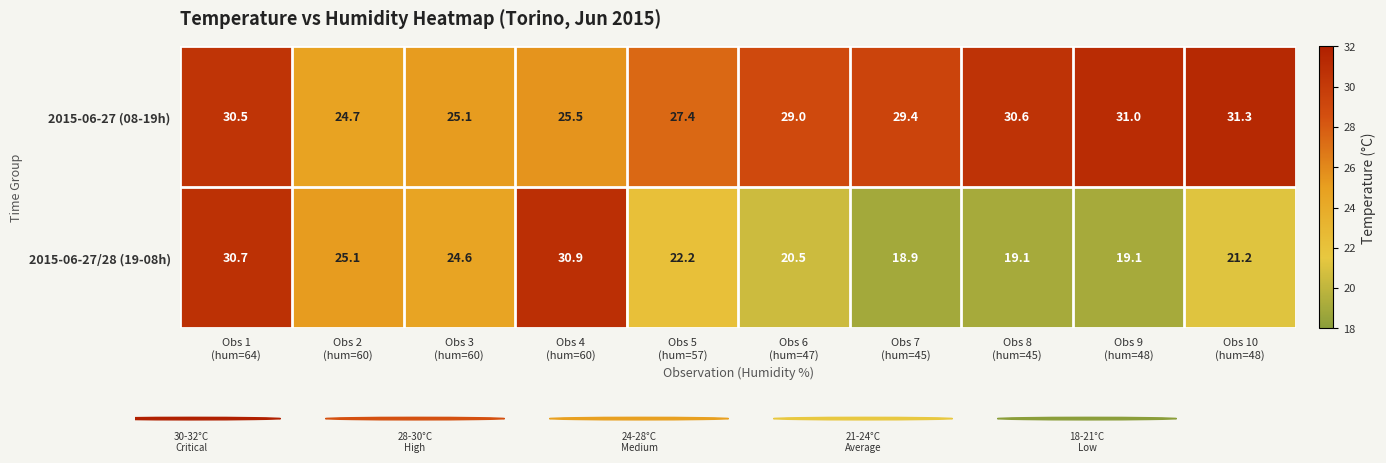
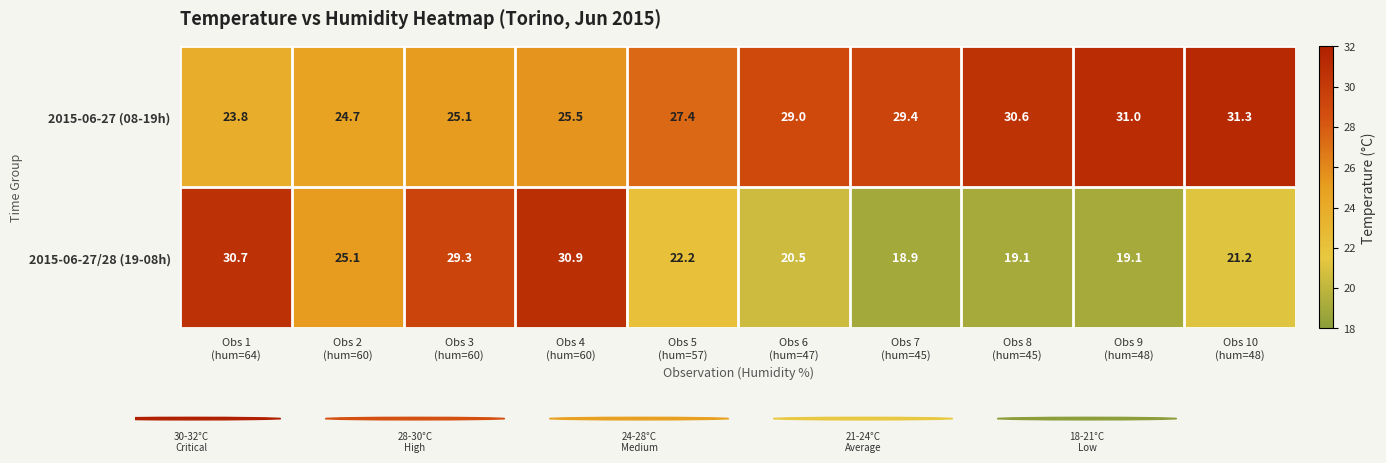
2015-06-27 (08-19h), Obs 1 (hum=64): 30.5 -> 23.8
2015-06-27/28 (19-08h), Obs 3 (hum=60): 24.6 -> 29.3
